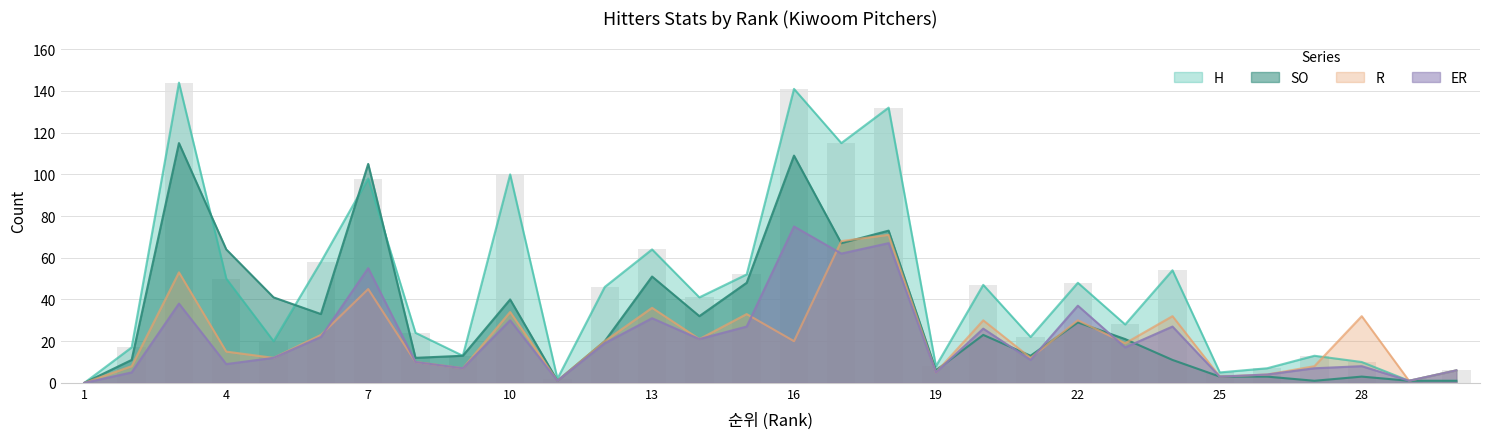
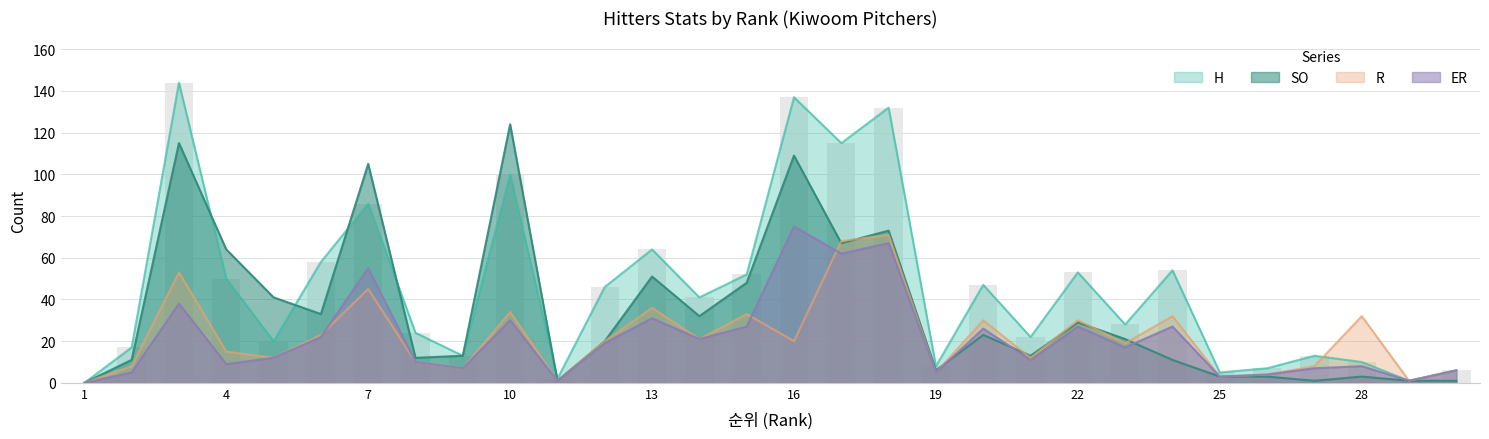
H, 7: 98 -> 86
SO, 10: 40 -> 124
H, 16: 141 -> 137
H, 22: 48 -> 53
ER, 22: 37 -> 27
